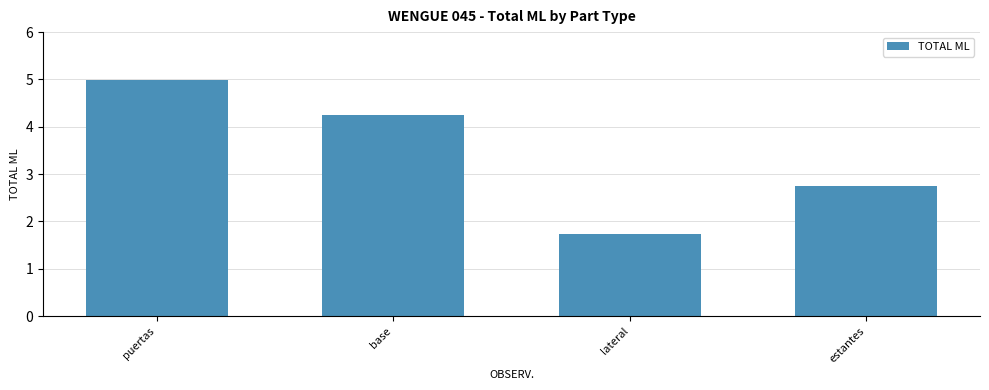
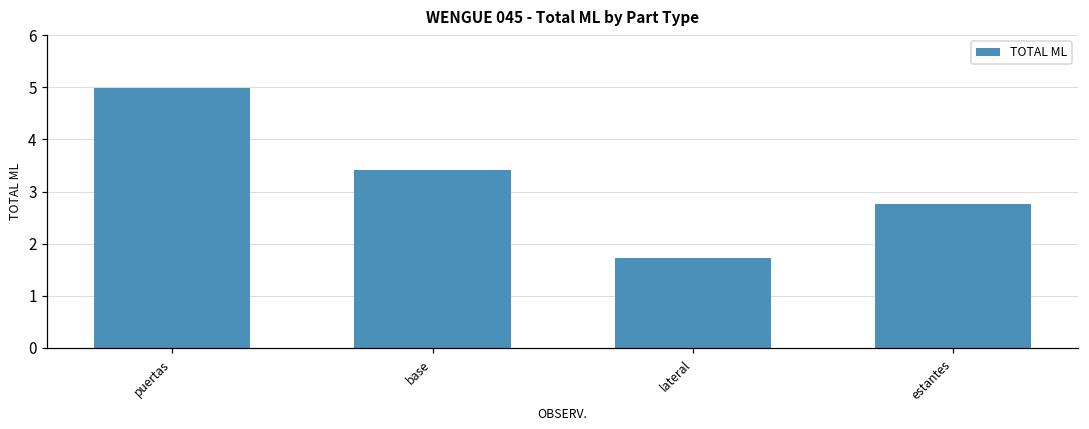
base: 4.2 -> 3.4
